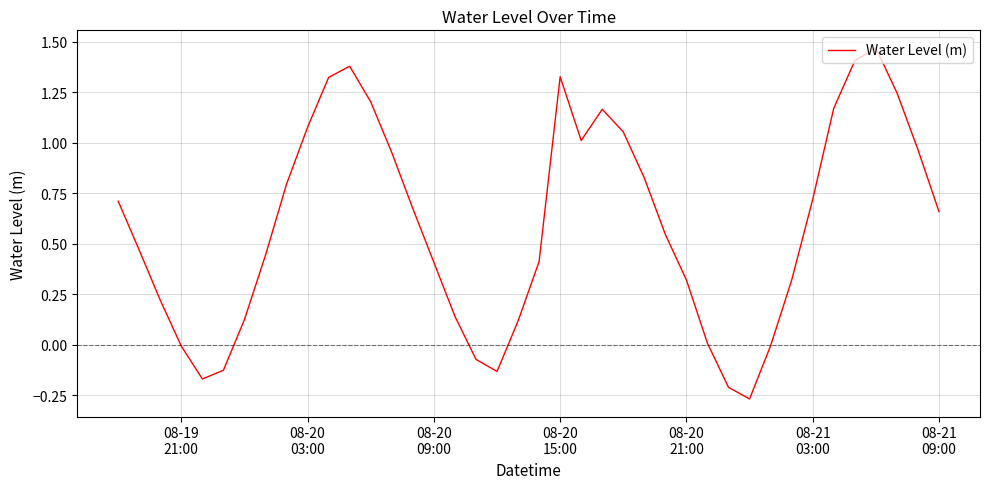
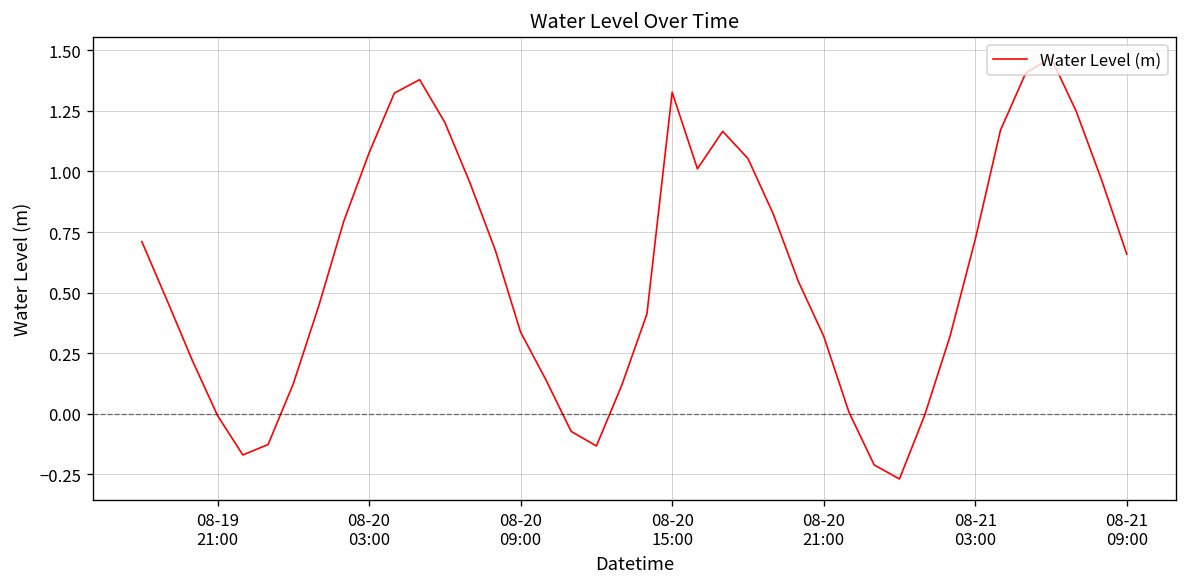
08-20 09:00: 0.41 -> 0.34
